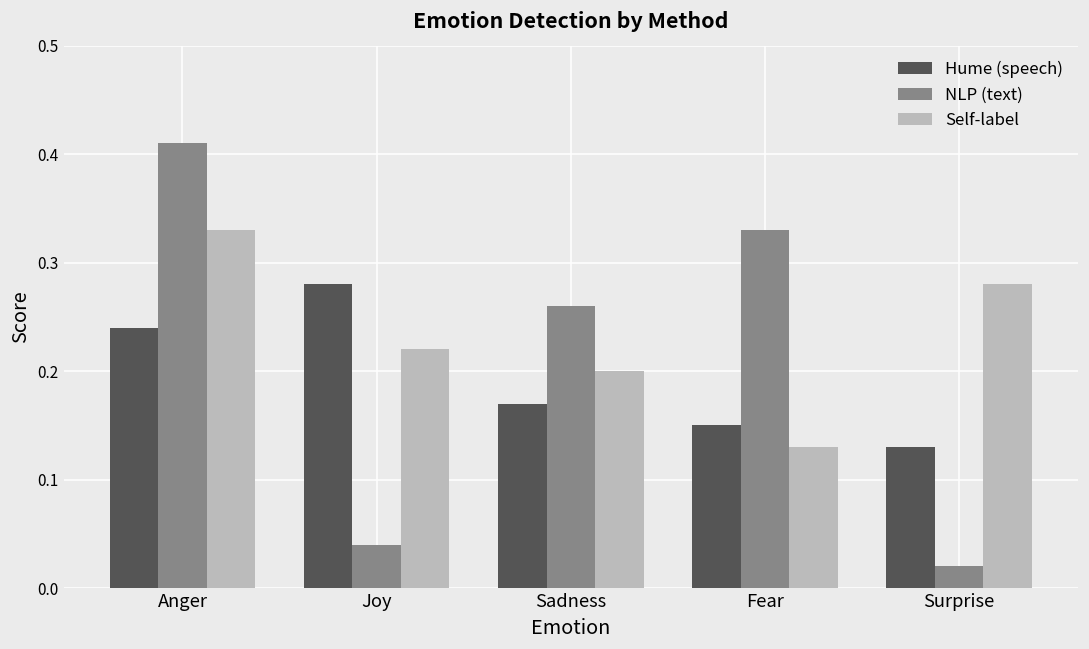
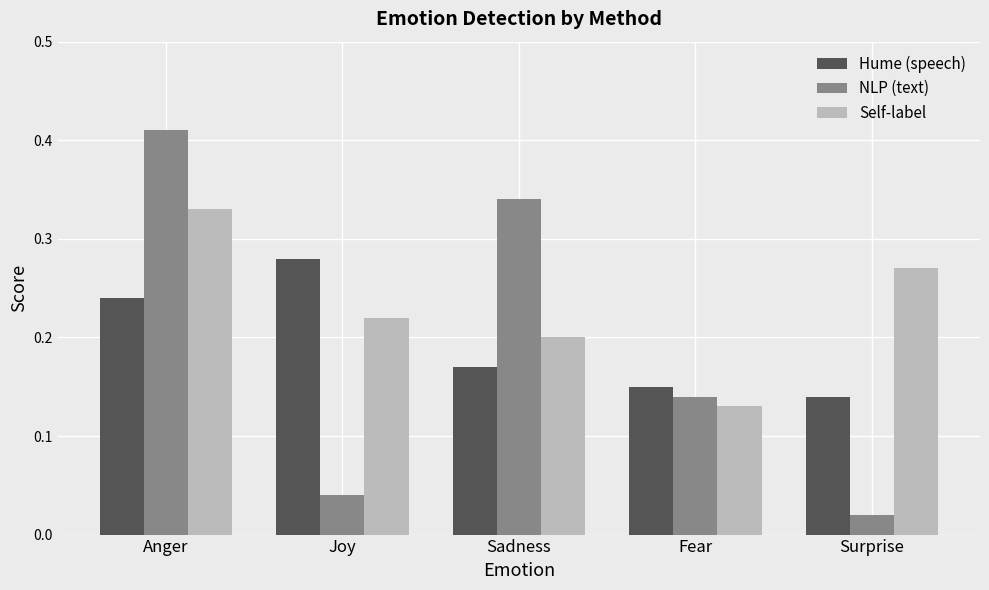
NLP (text), Sadness: 0.26 -> 0.34
NLP (text), Fear: 0.33 -> 0.14
Hume (speech), Surprise: 0.13 -> 0.14
Self-label, Surprise: 0.28 -> 0.27
